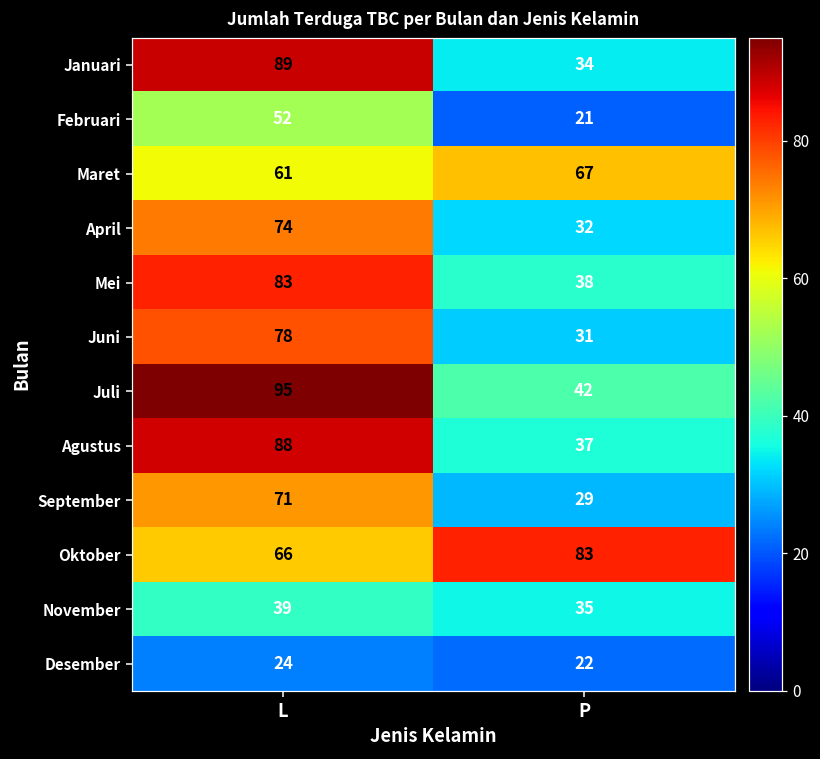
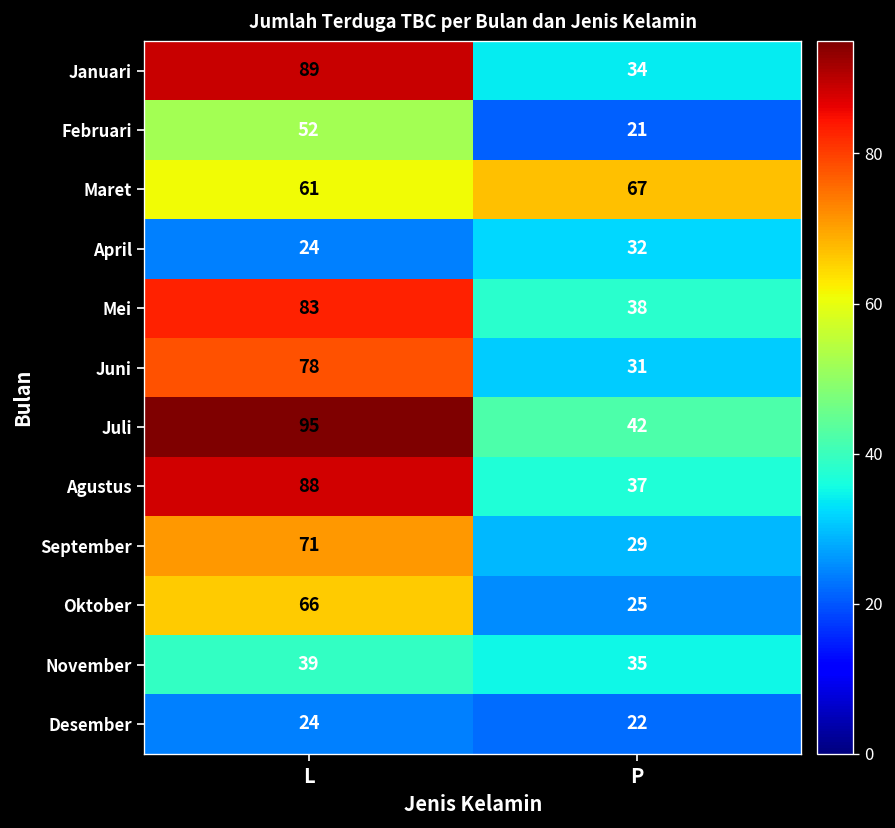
April, L: 74 -> 24
Oktober, P: 83 -> 25
